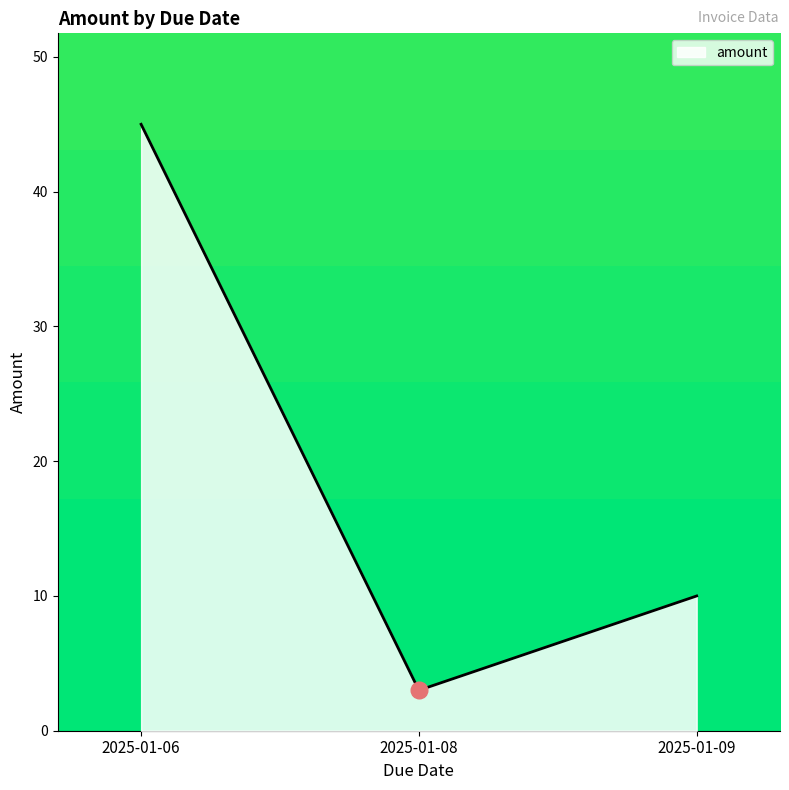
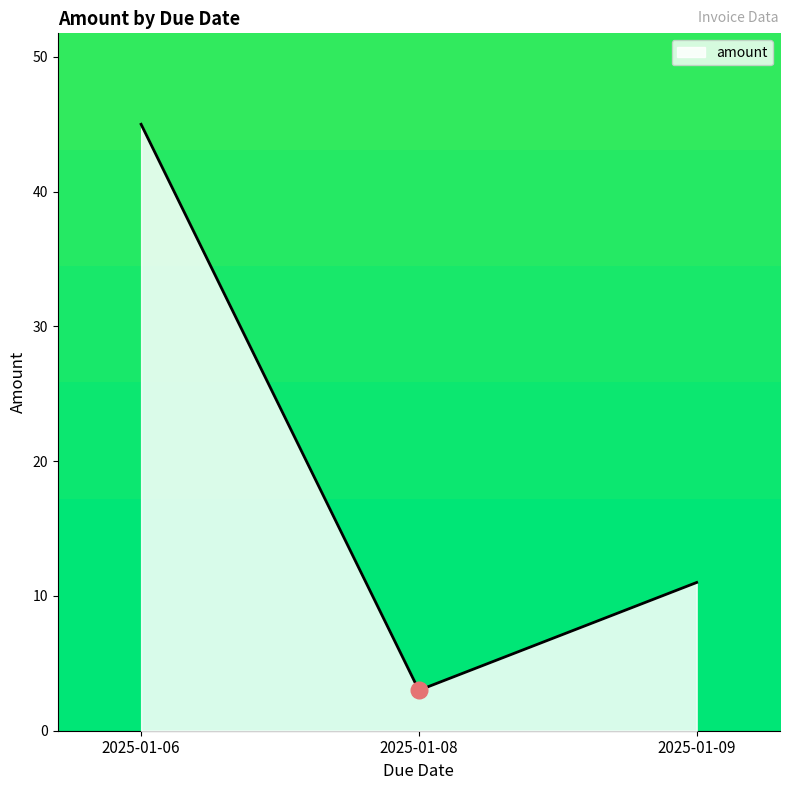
amount, 2025-01-09: 10 -> 11
